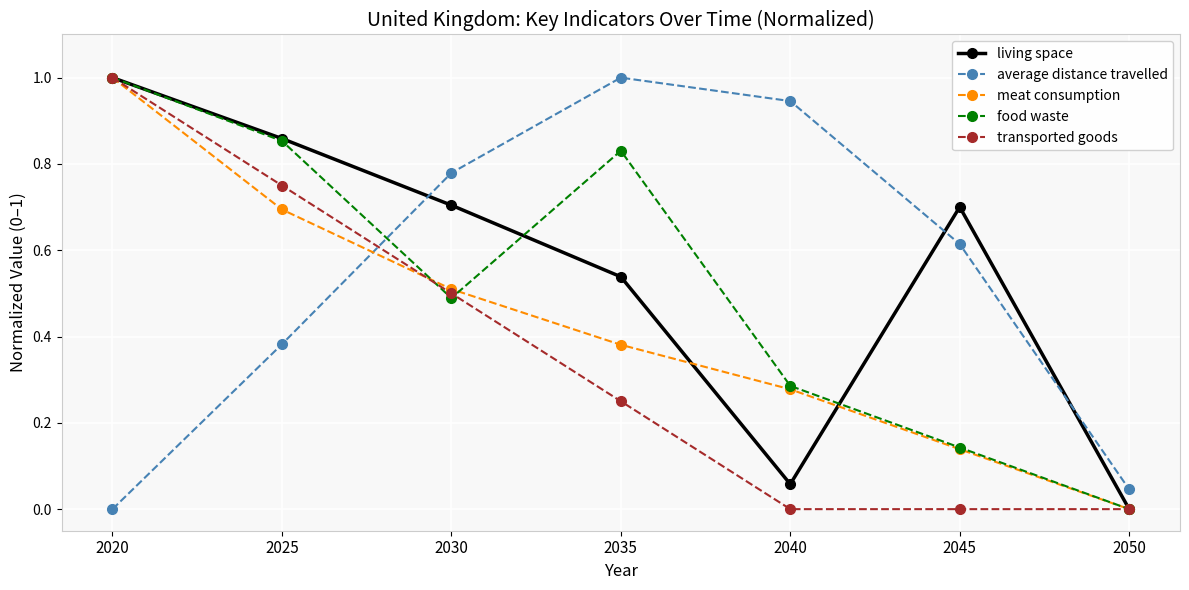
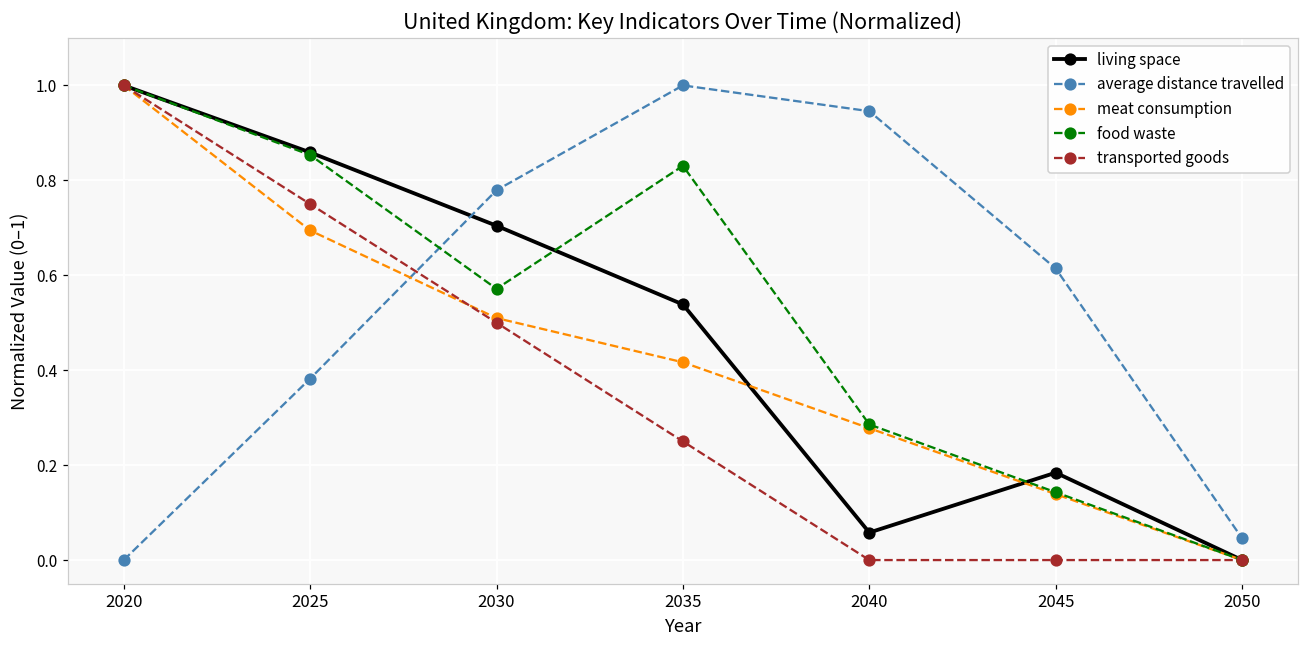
food waste, 2030: 0.49 -> 0.57
meat consumption, 2035: 0.38 -> 0.42
living space, 2045: 0.70 -> 0.18
